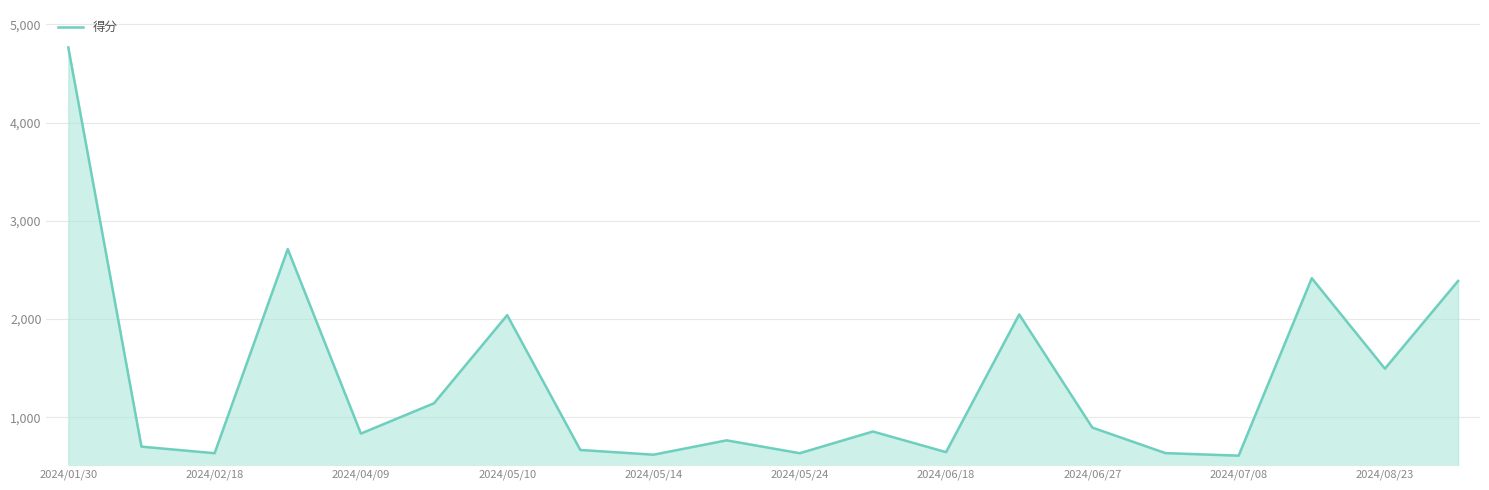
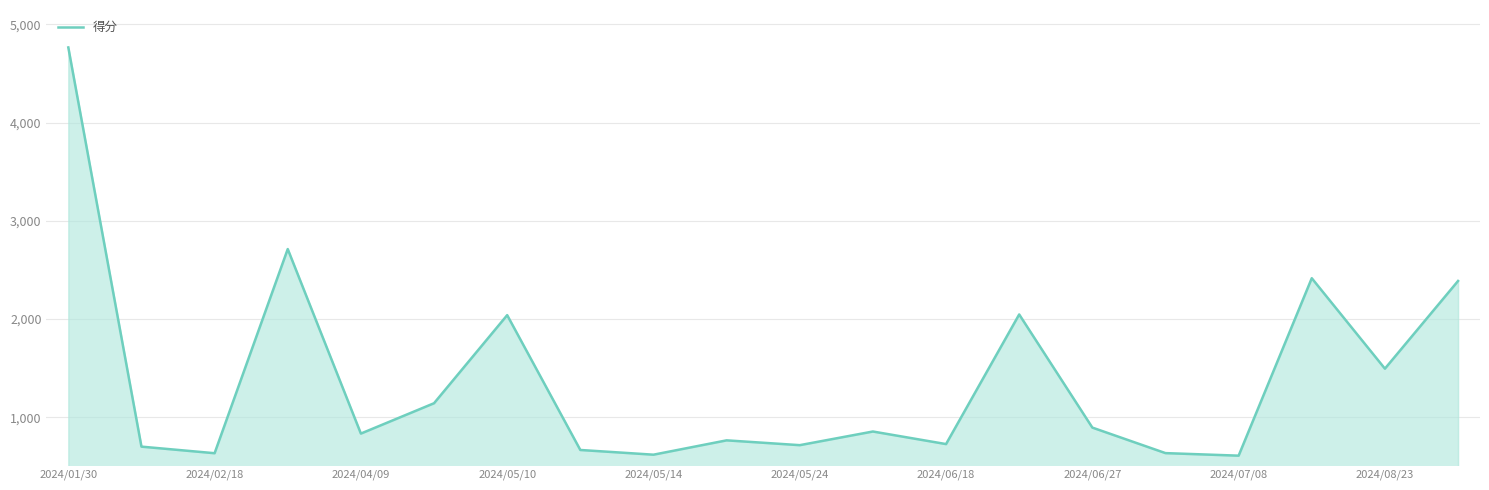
2024/05/24: 600 -> 700
2024/06/18: 600 -> 700
